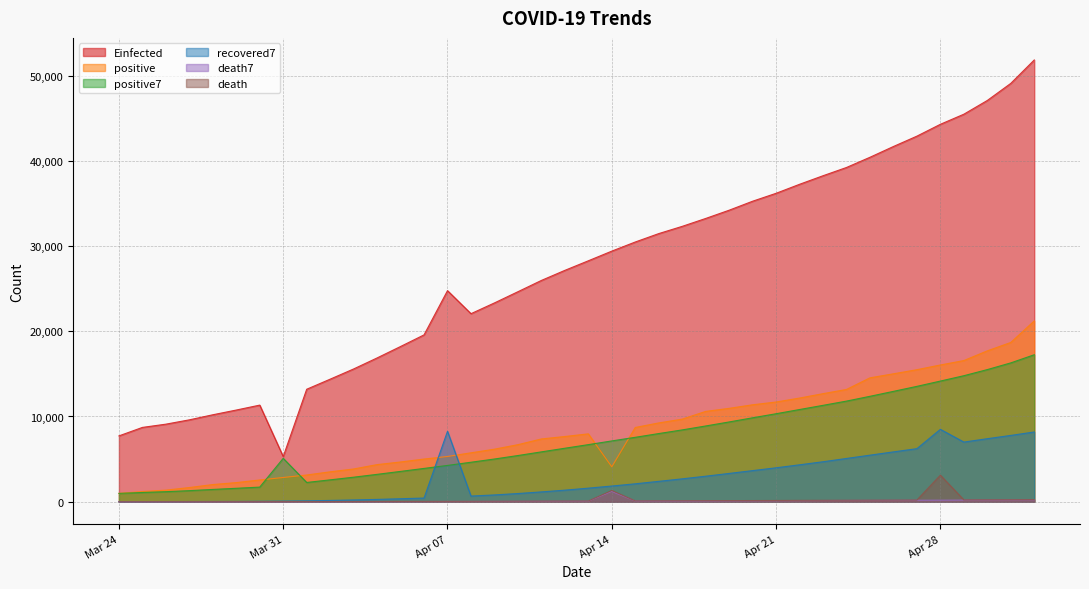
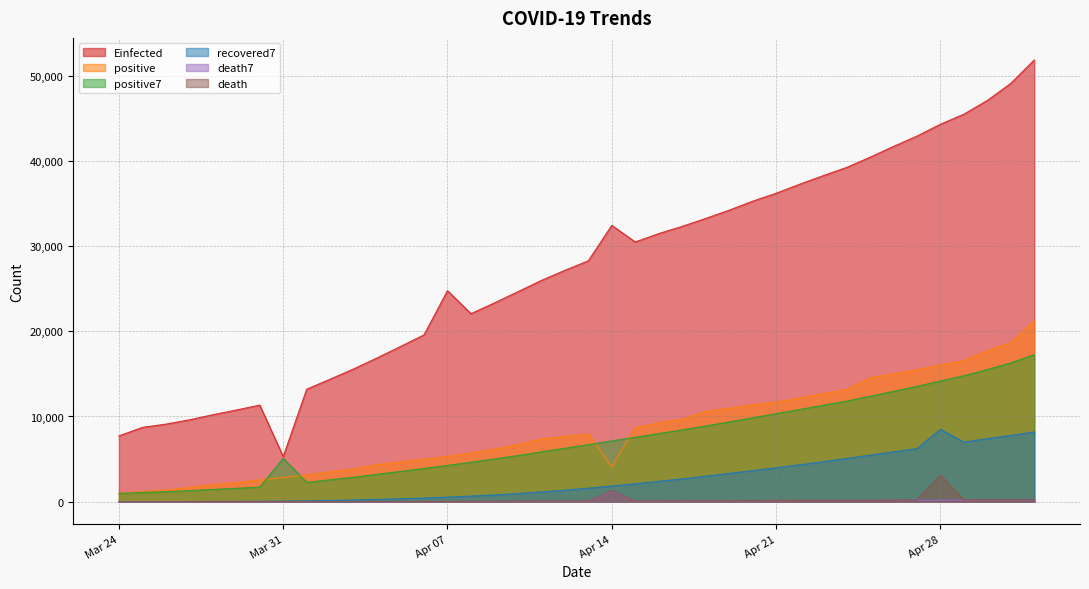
recovered7, Apr 07: 8,000 -> 1,000
Einfected, Apr 14: 29,000 -> 32,000
